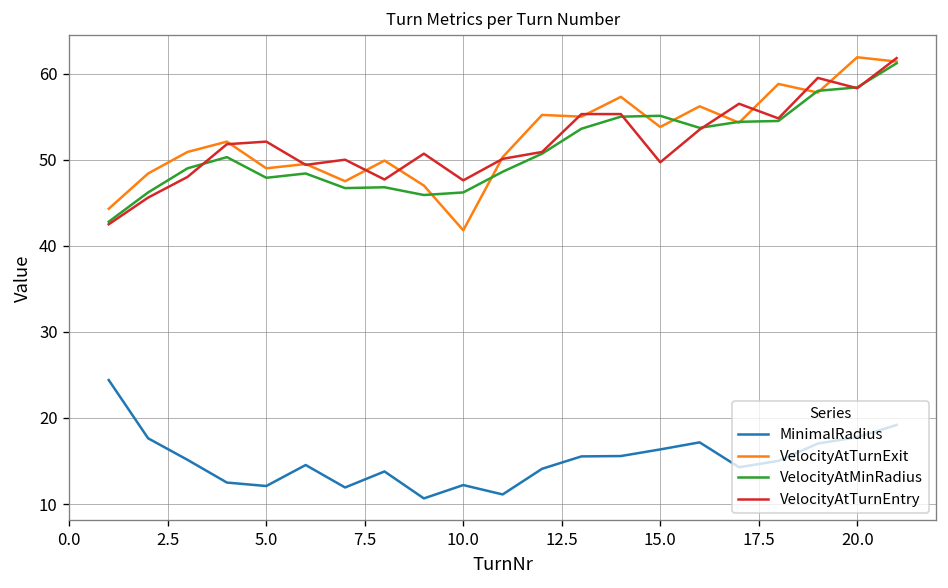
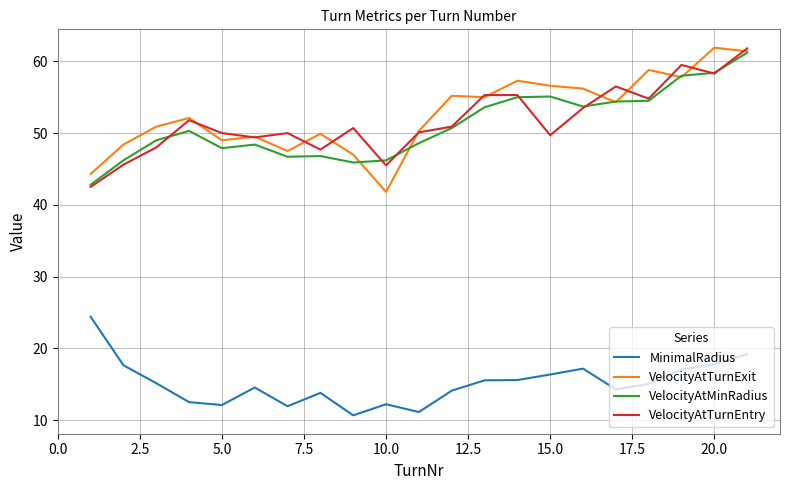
VelocityAtTurnEntry, 5.0: 52 -> 50
VelocityAtTurnEntry, 10.0: 48 -> 46
VelocityAtTurnExit, 15.0: 54 -> 57
